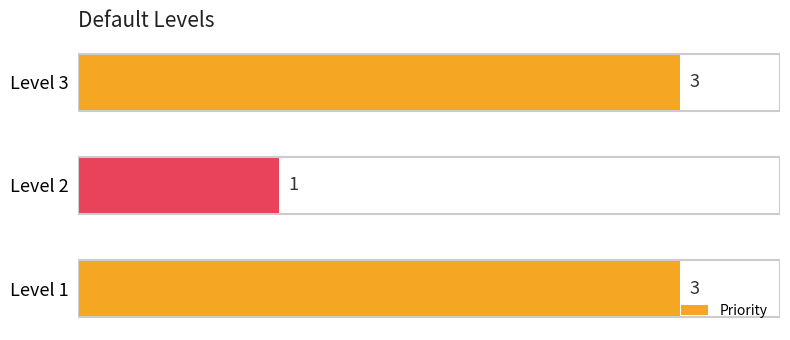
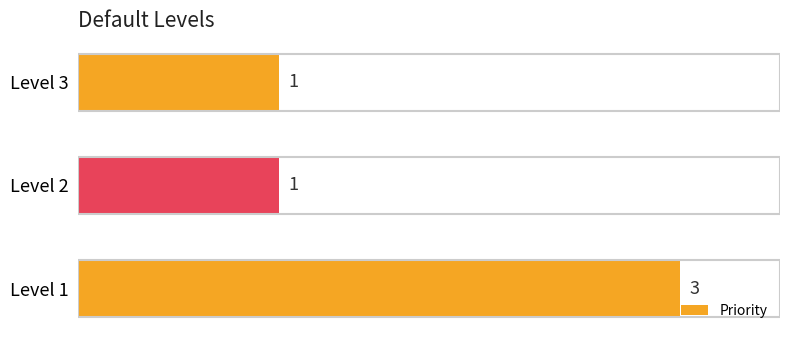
Level 3: 3 -> 1
